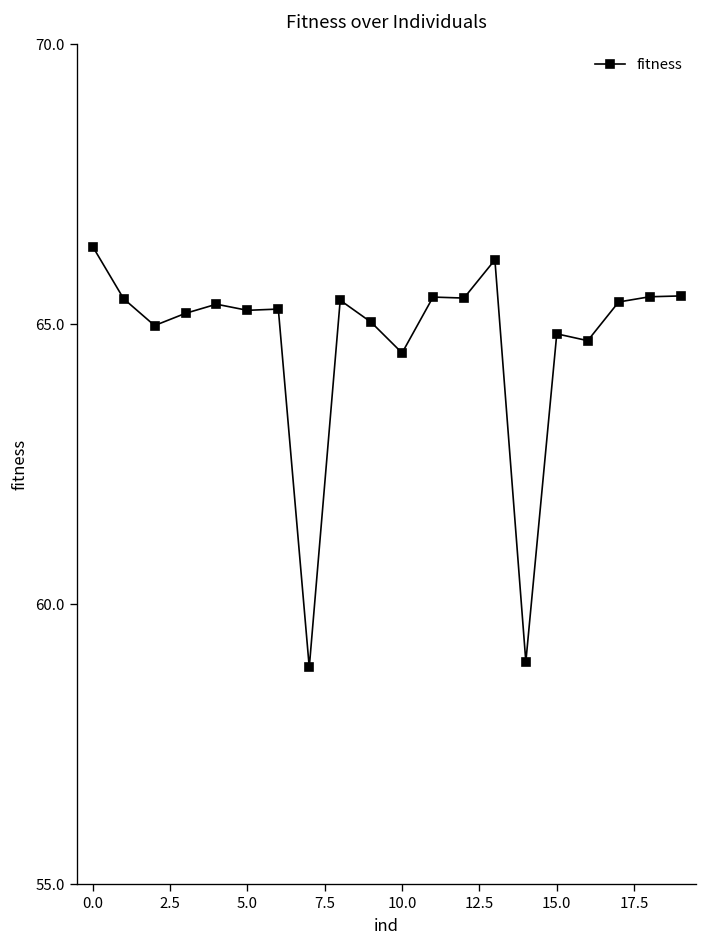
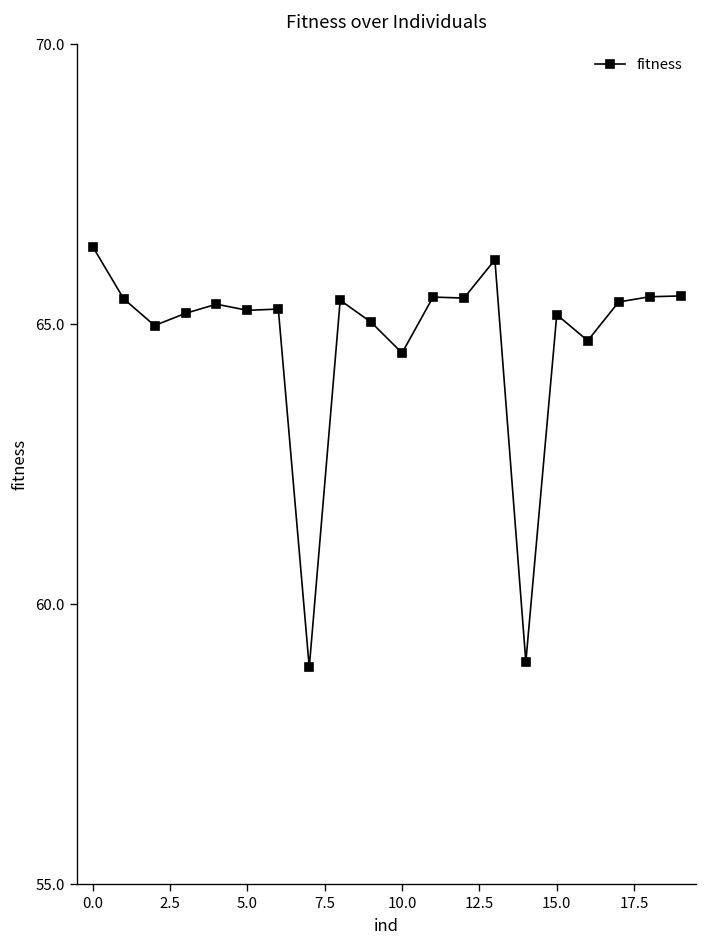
15.0: 64.8 -> 65.2
